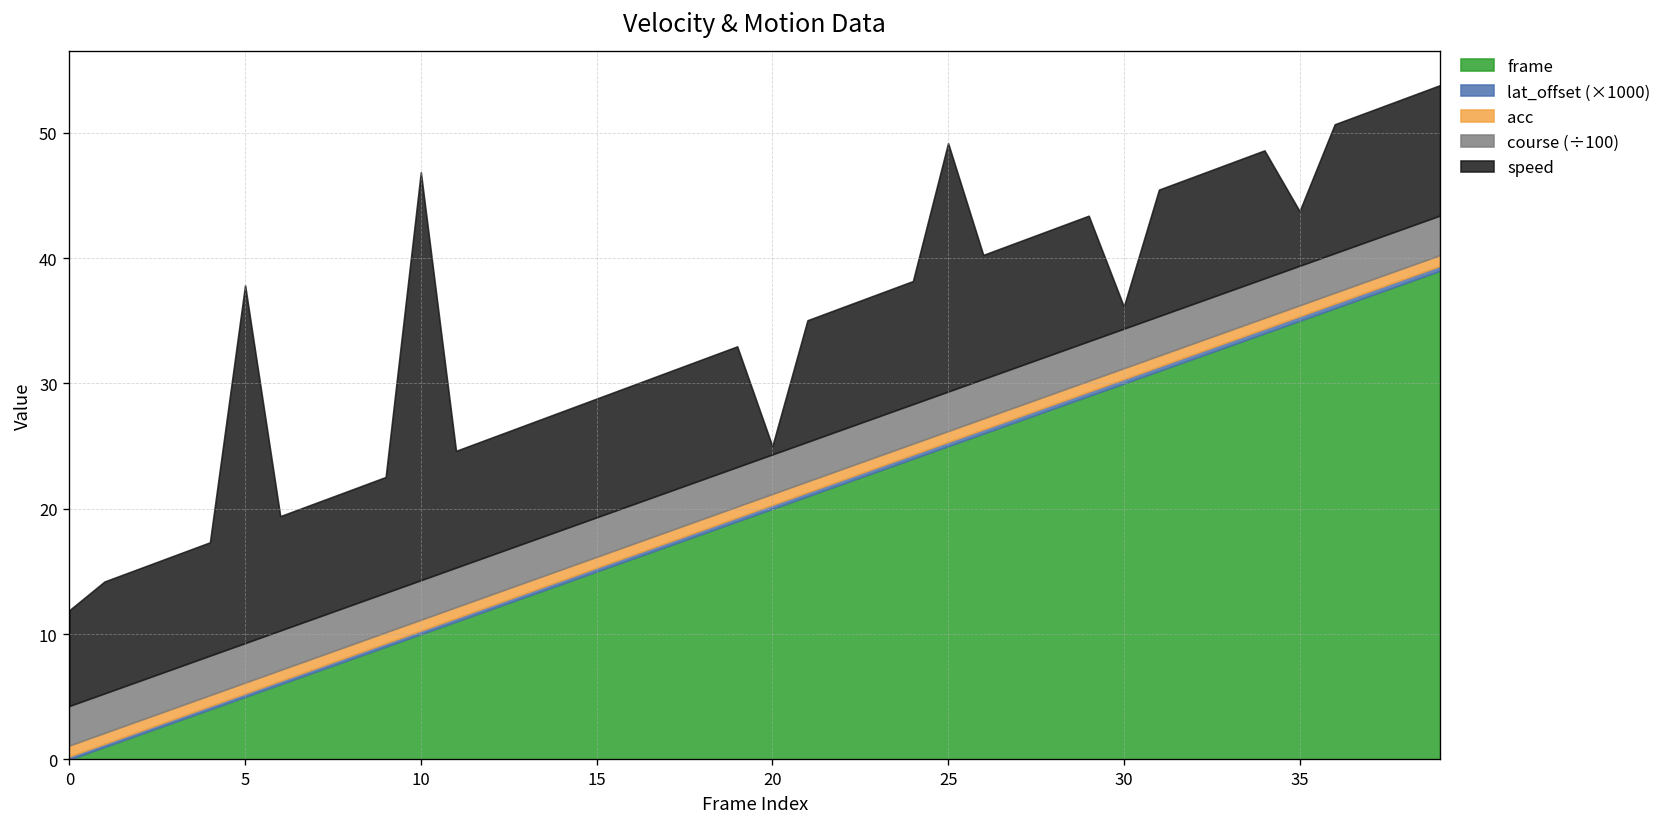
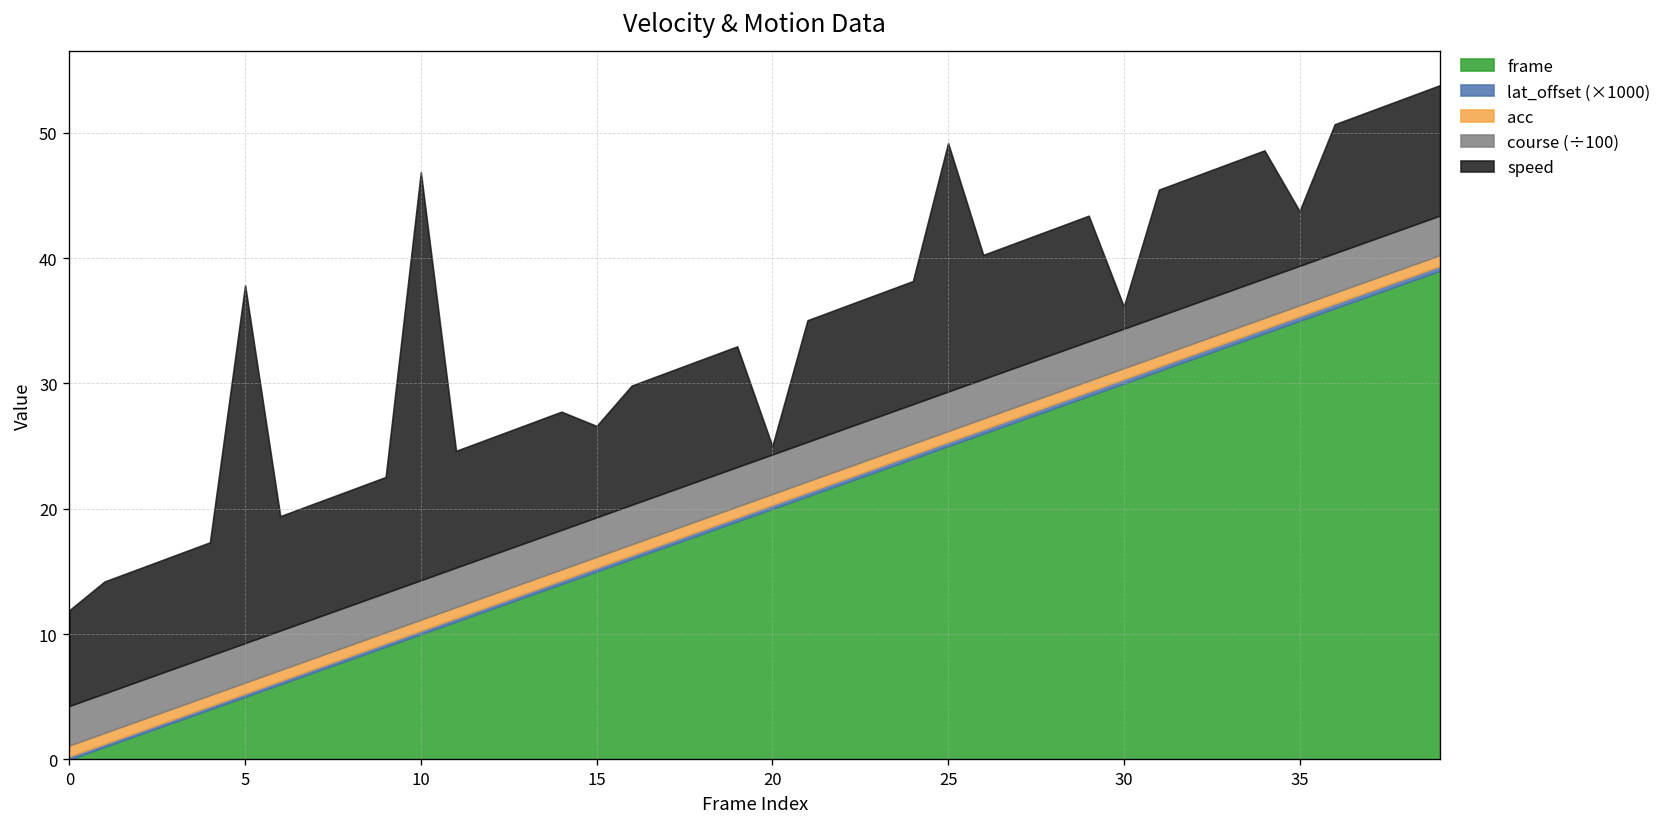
speed, 15: 9.5 -> 7.3
